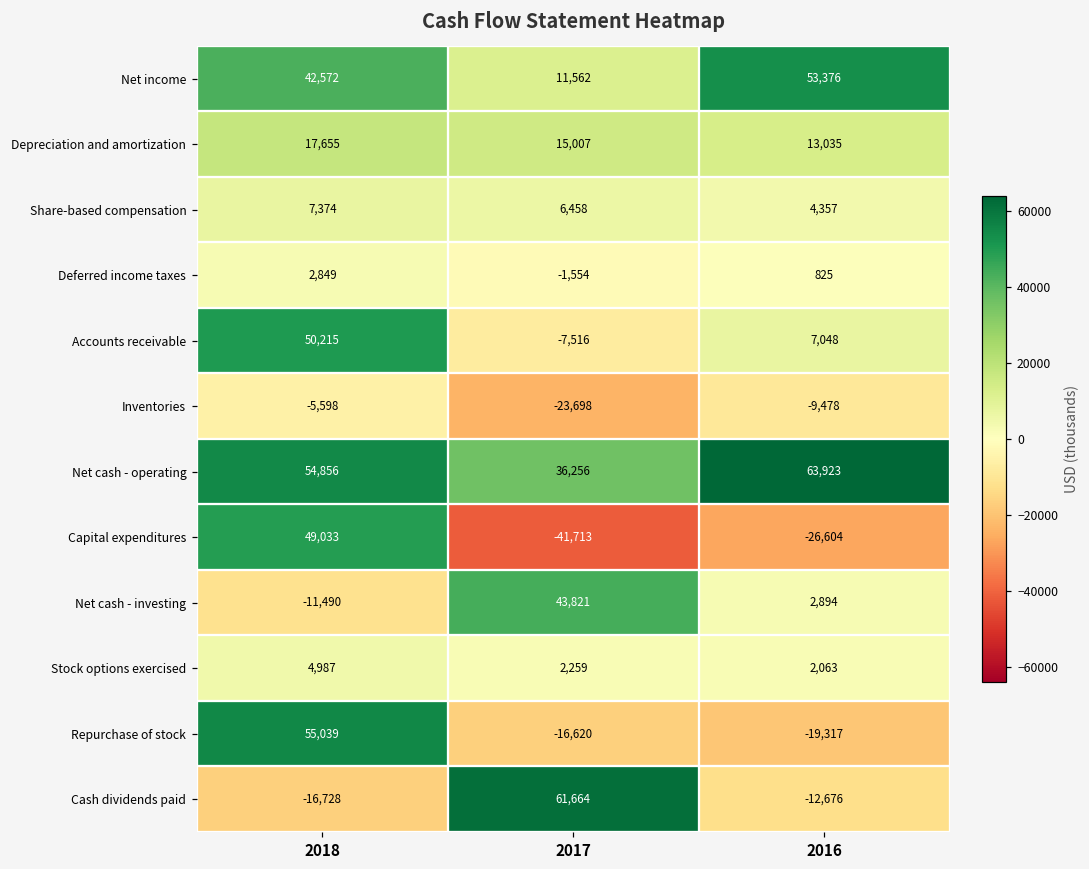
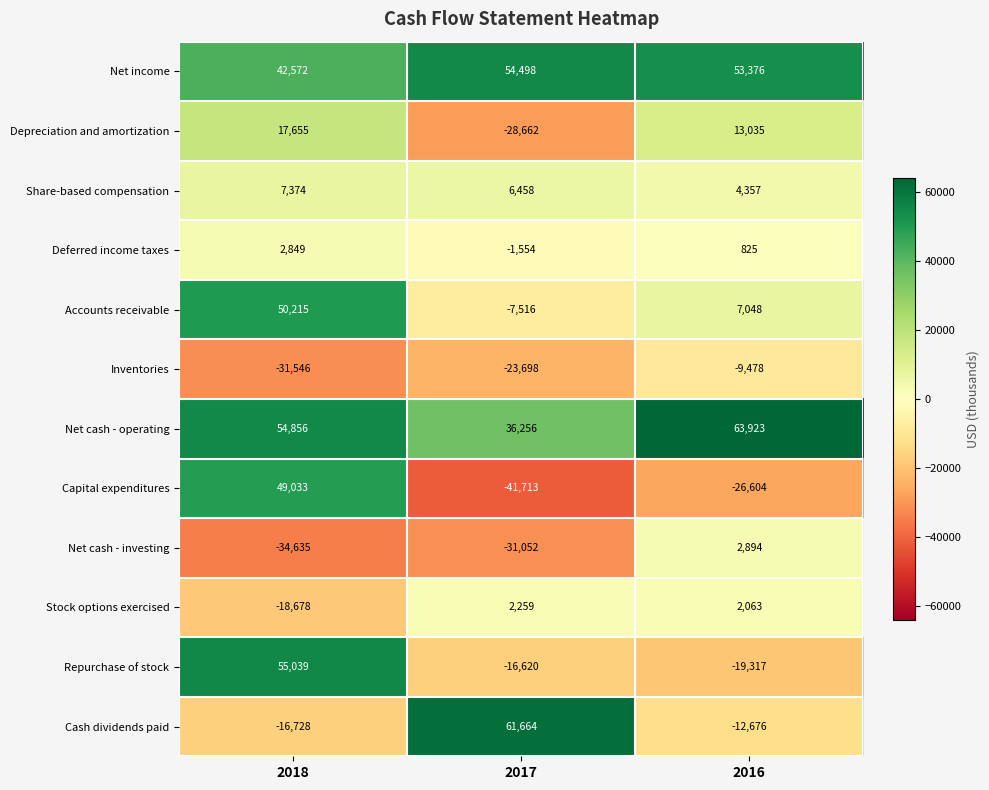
Net income, 2017: 11,562 -> 54,498
Depreciation and amortization, 2017: 15,007 -> -28,662
Inventories, 2018: -5,598 -> -31,546
Net cash - investing, 2018: -11,490 -> -34,635
Net cash - investing, 2017: 43,821 -> -31,052
Stock options exercised, 2018: 4,987 -> -18,678
